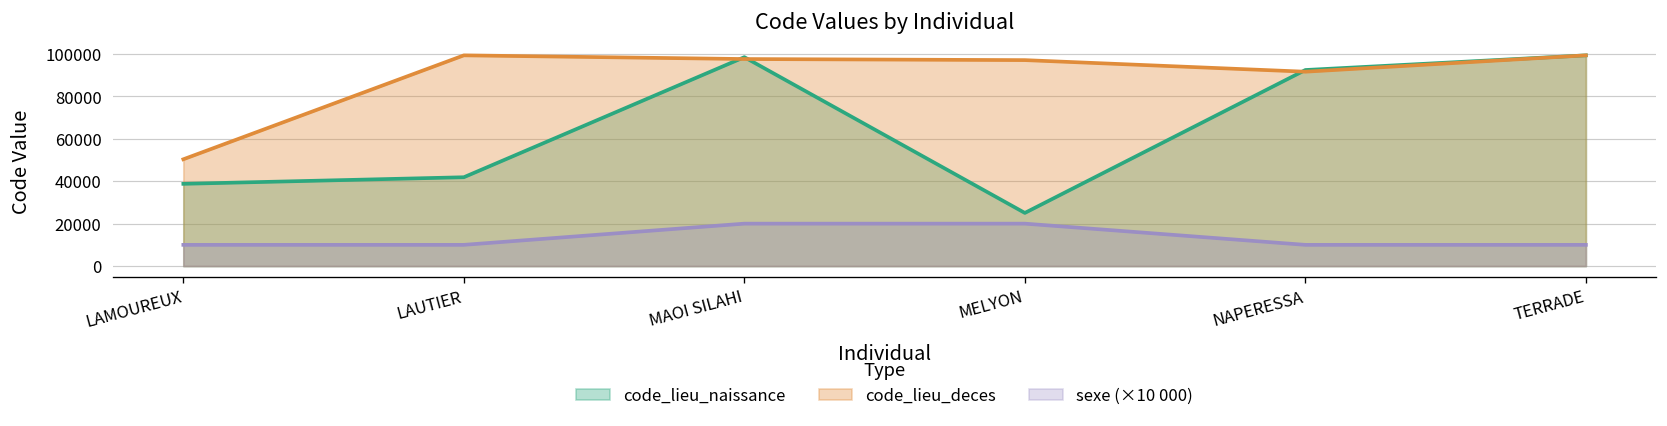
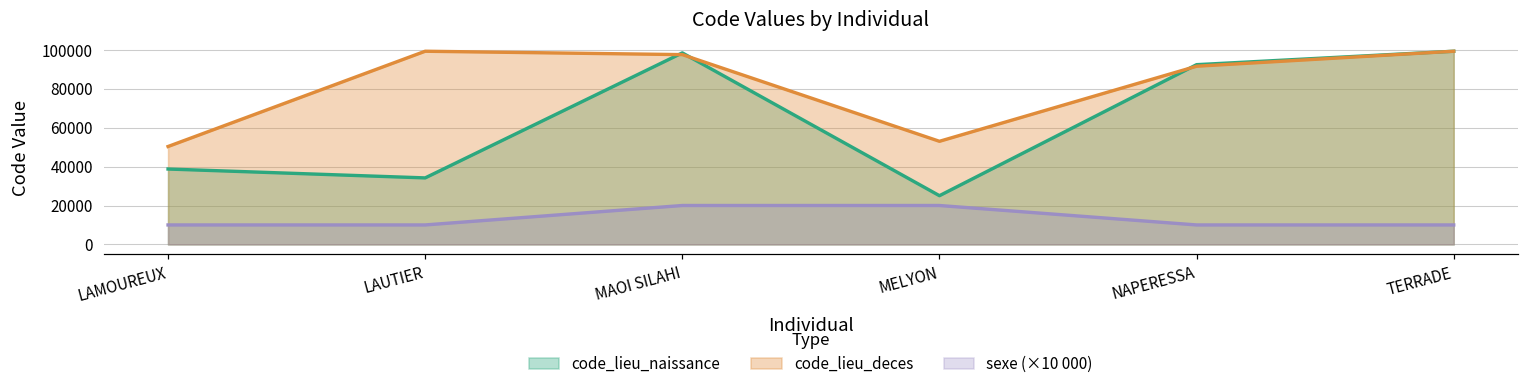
code_lieu_naissance, LAUTIER: 42000 -> 34000
code_lieu_deces, MELYON: 97000 -> 53000
